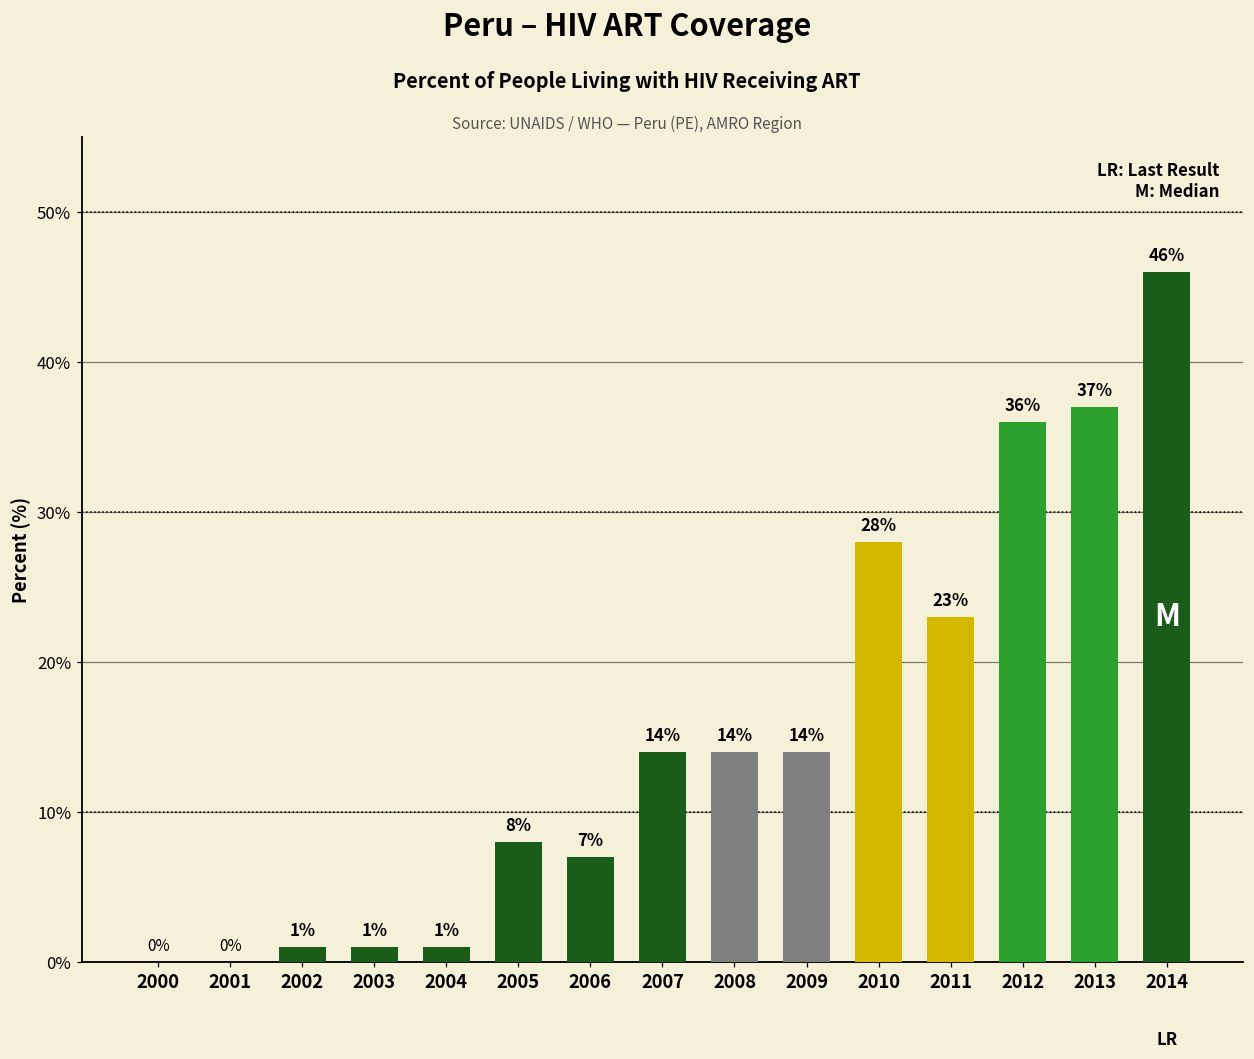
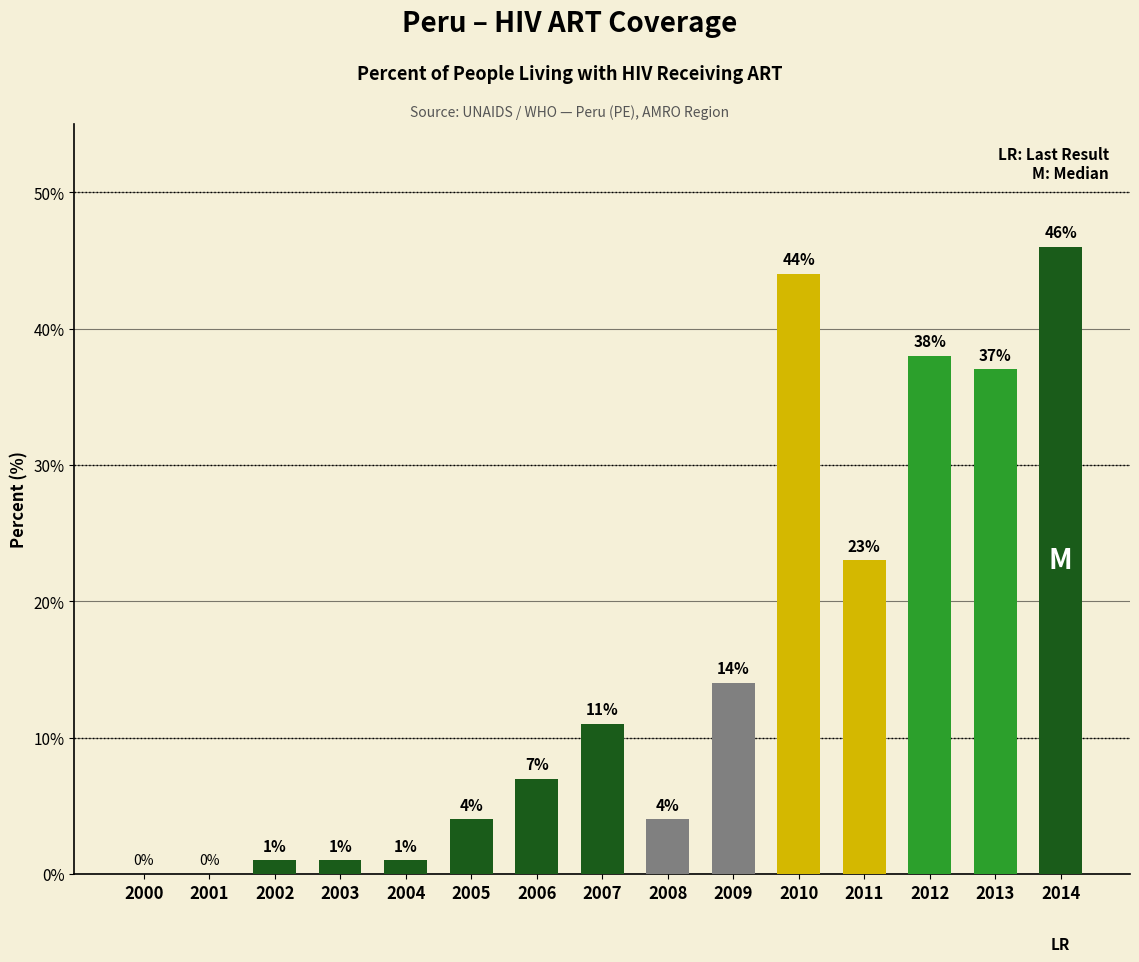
2005: 8% -> 4%
2007: 14% -> 11%
2008: 14% -> 4%
2010: 28% -> 44%
2012: 36% -> 38%
